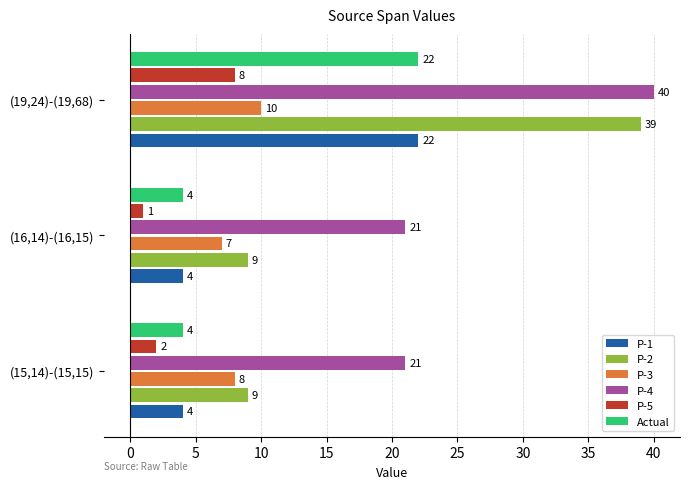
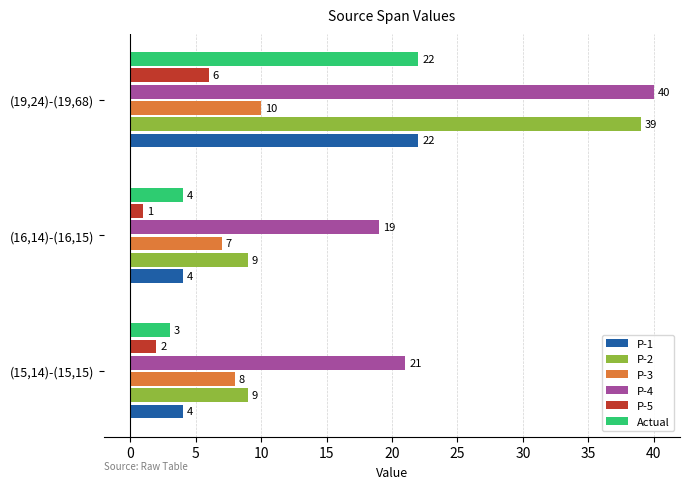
P-5, (19,24)-(19,68): 8 -> 6
P-4, (16,14)-(16,15): 21 -> 19
Actual, (15,14)-(15,15): 4 -> 3
